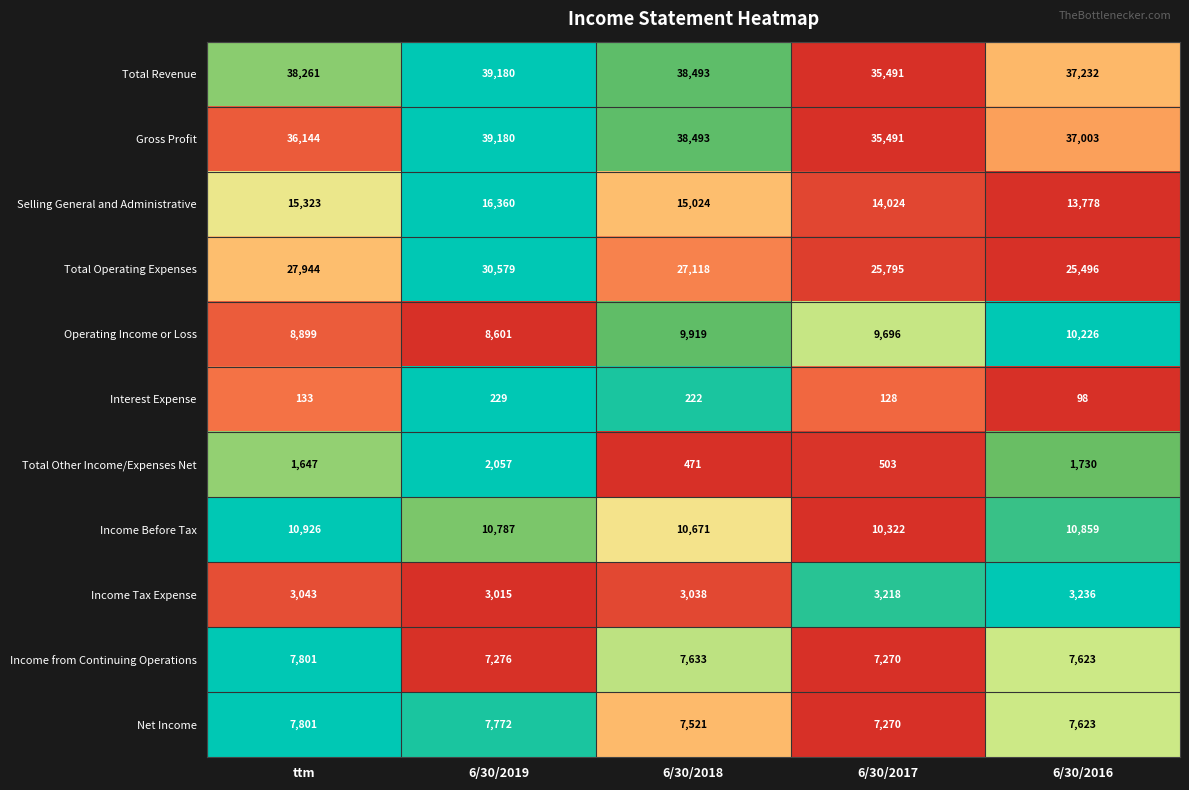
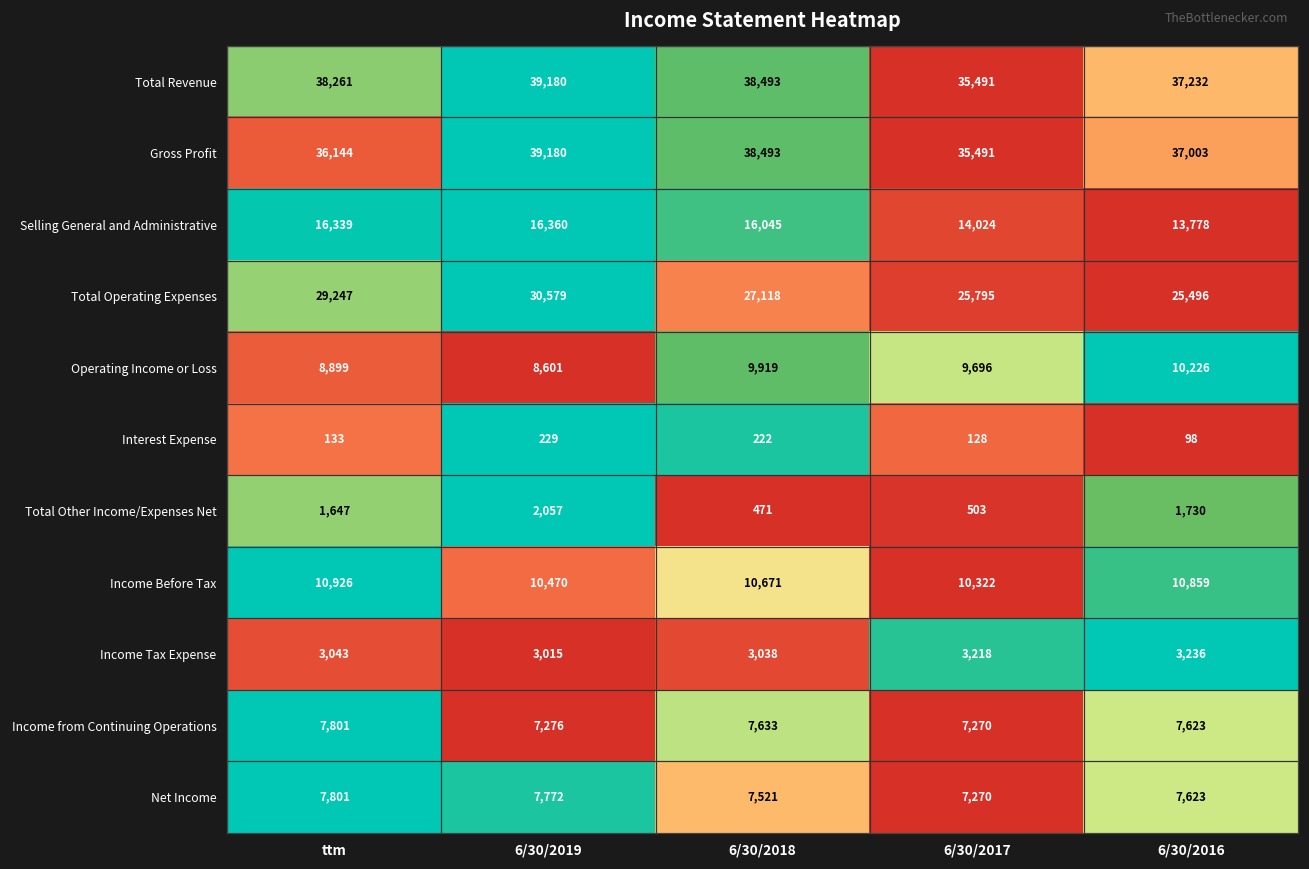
Selling General and Administrative, ttm: 15,323 -> 16,339
Selling General and Administrative, 6/30/2018: 15,024 -> 16,045
Total Operating Expenses, ttm: 27,944 -> 29,247
Income Before Tax, 6/30/2019: 10,787 -> 10,470
